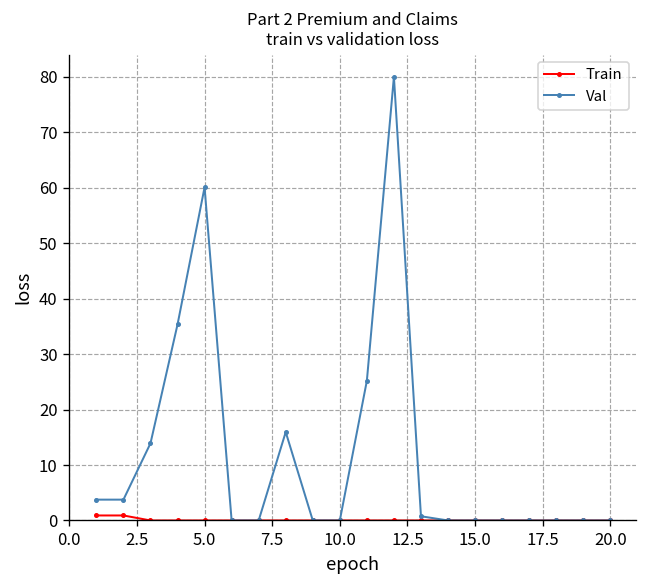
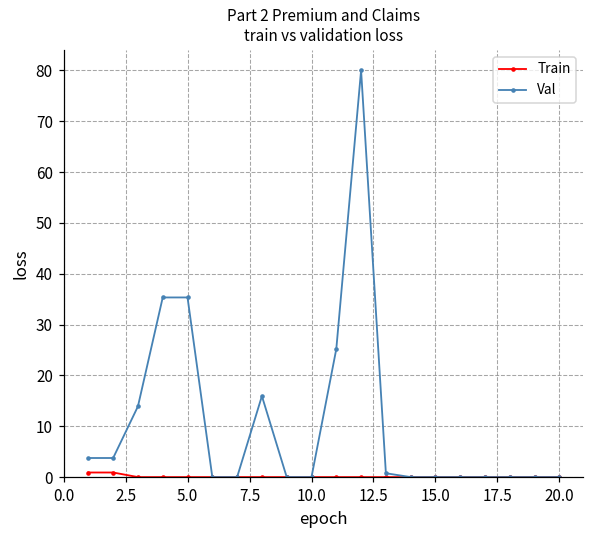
Val, 5.0: 60 -> 35
